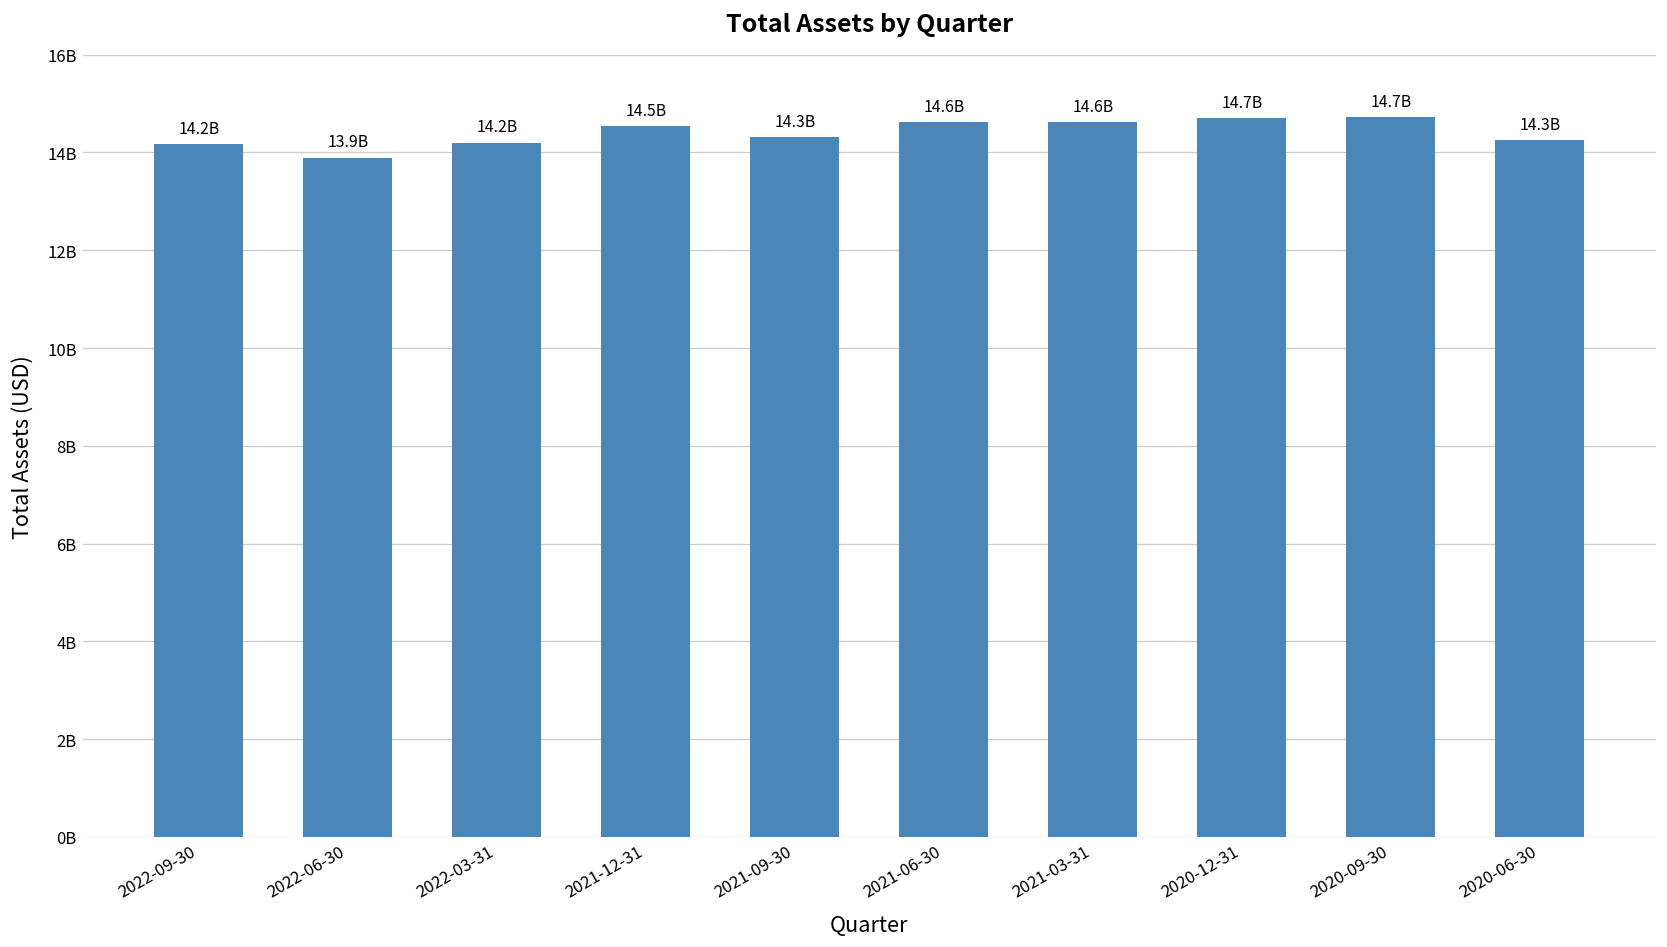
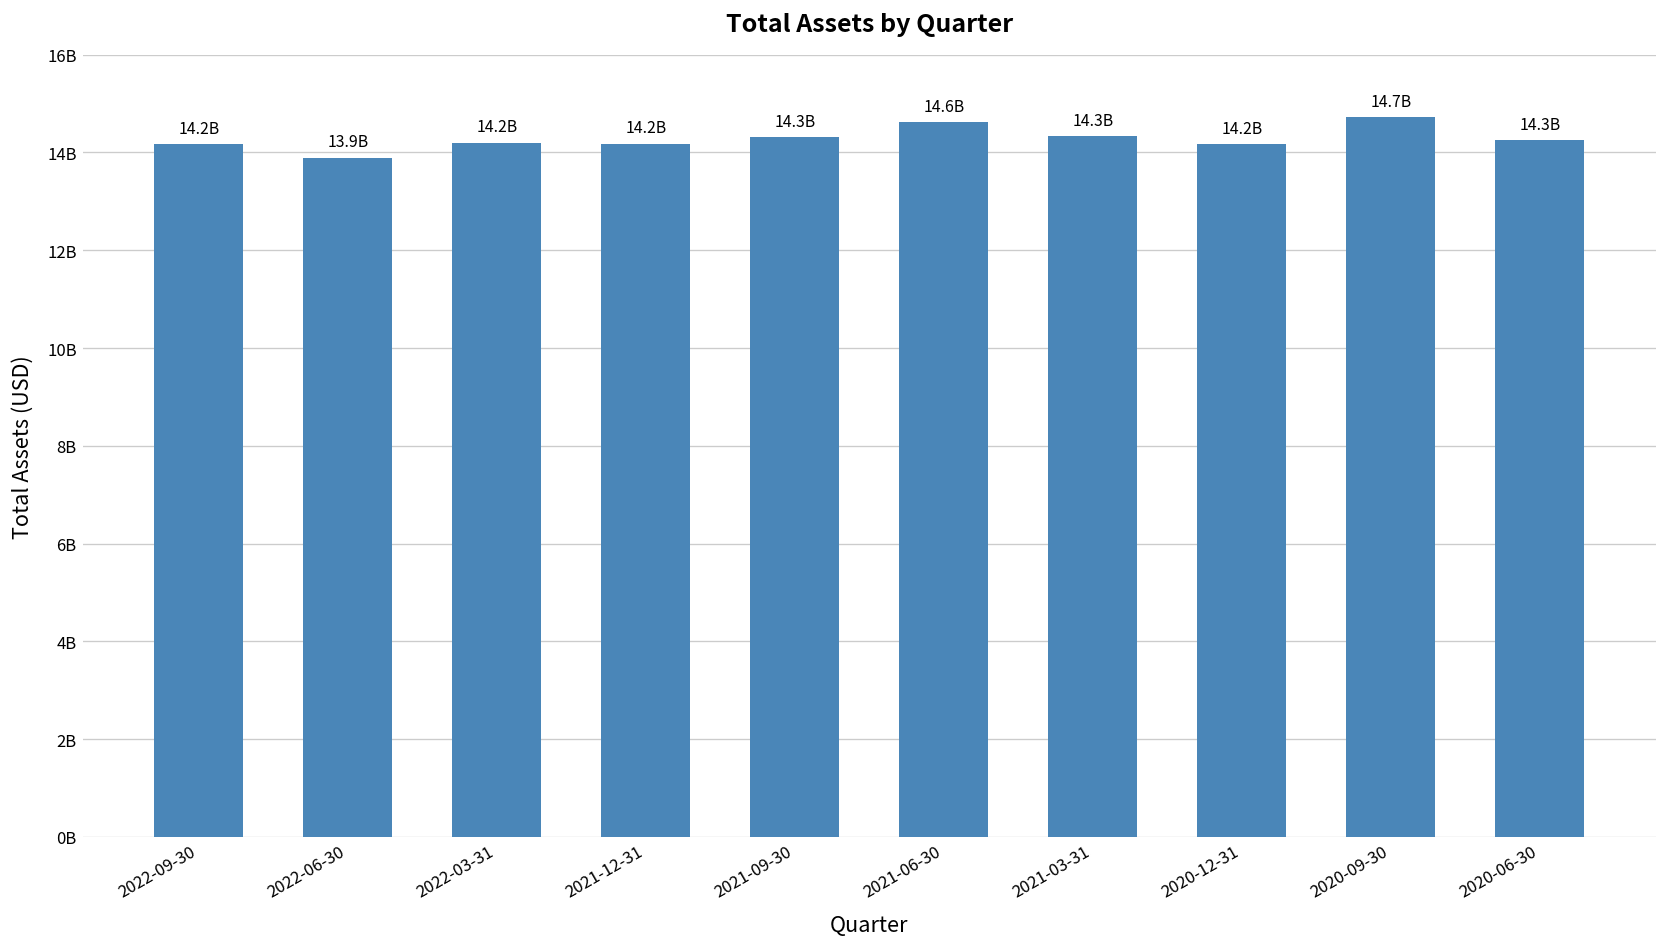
2021-12-31: 14.5B -> 14.2B
2021-03-31: 14.6B -> 14.3B
2020-12-31: 14.7B -> 14.2B
